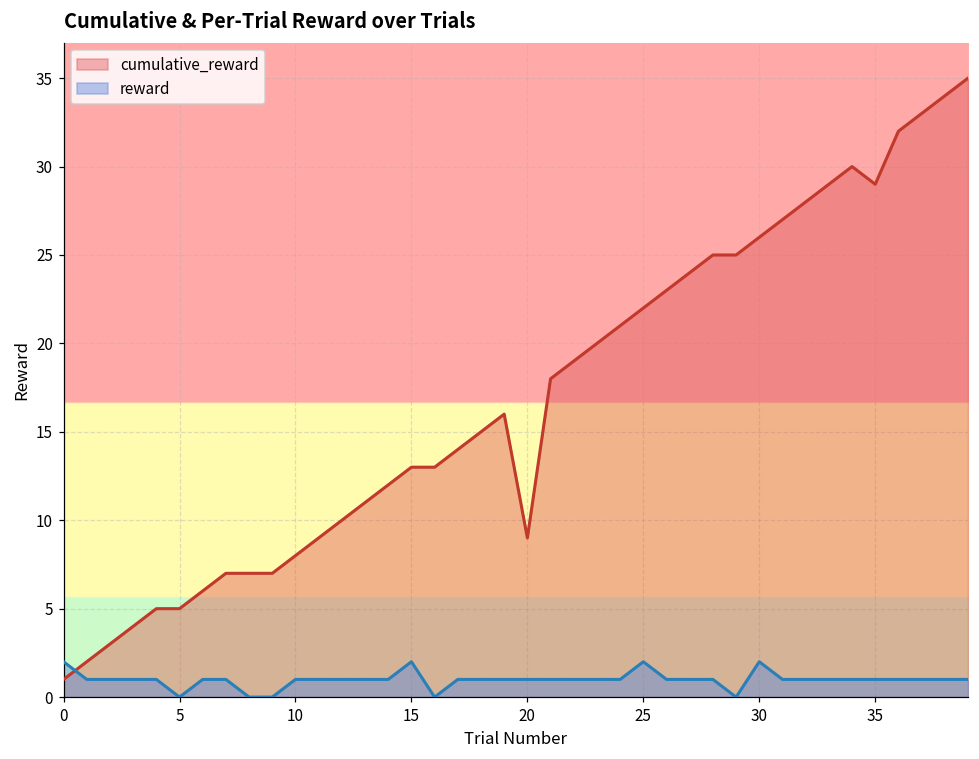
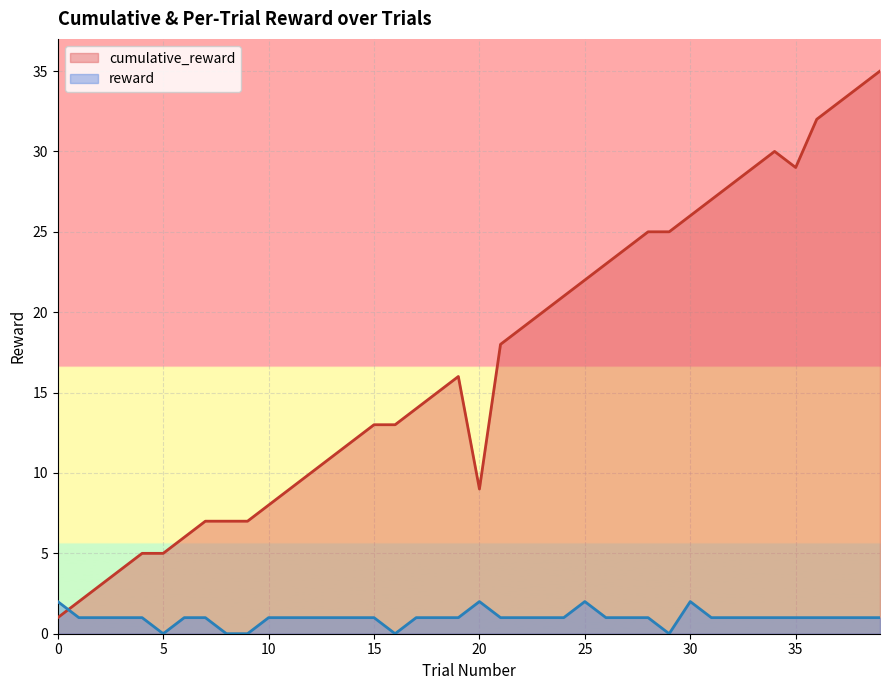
reward, 15: 2 -> 1
reward, 20: 1 -> 2
